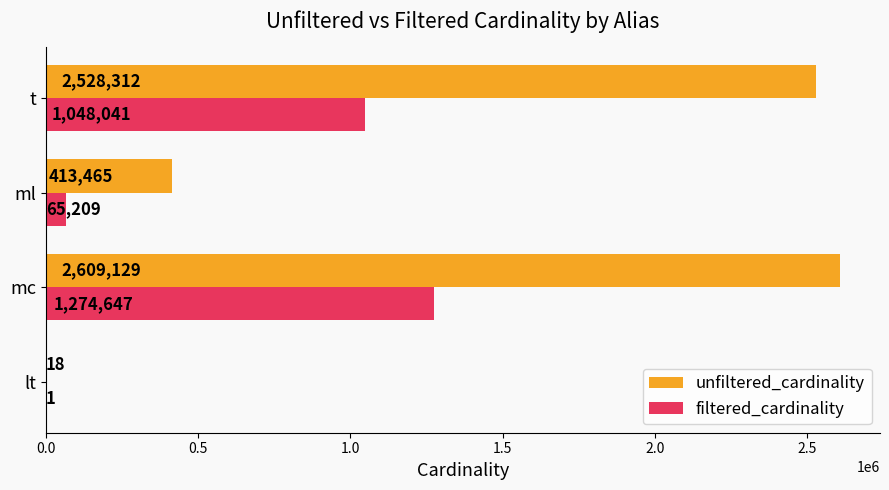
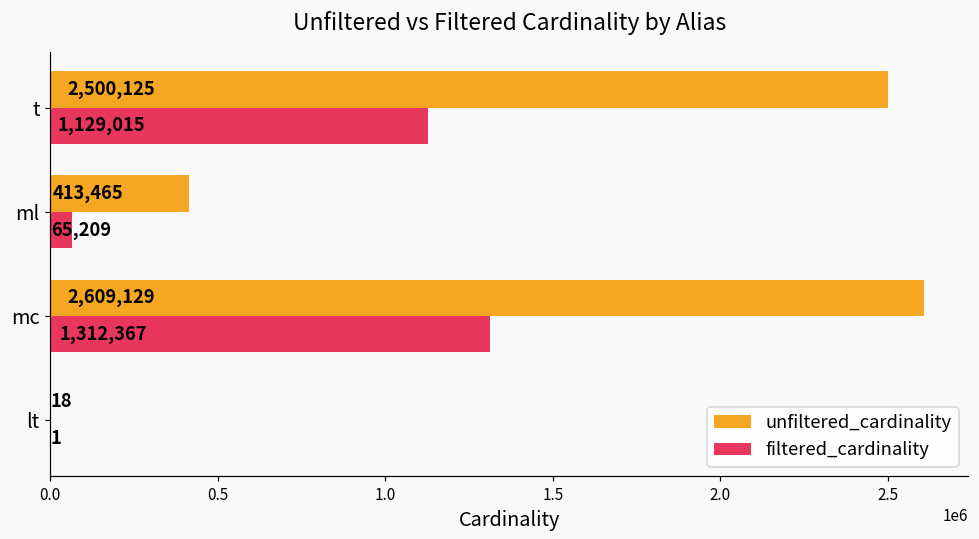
unfiltered_cardinality, t: 2,528,312 -> 2,500,125
filtered_cardinality, t: 1,048,041 -> 1,129,015
filtered_cardinality, mc: 1,274,647 -> 1,312,367
